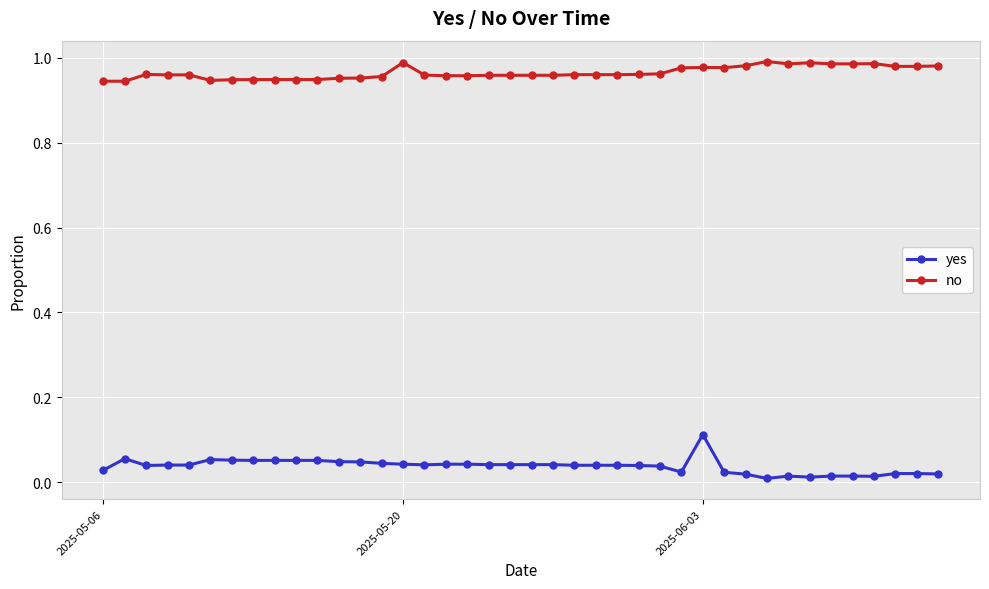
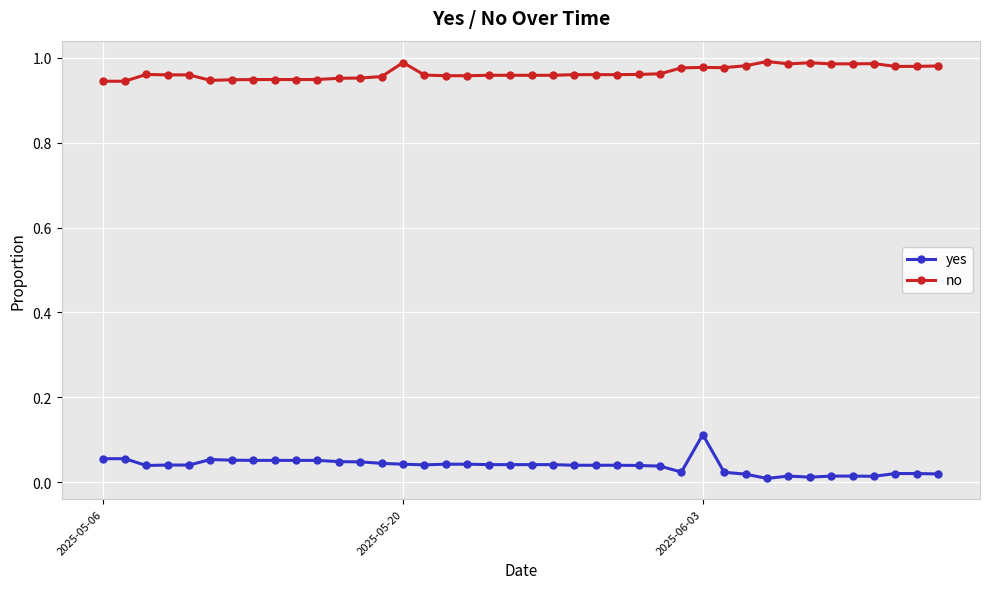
yes, 2025-05-06: 0.03 -> 0.06
